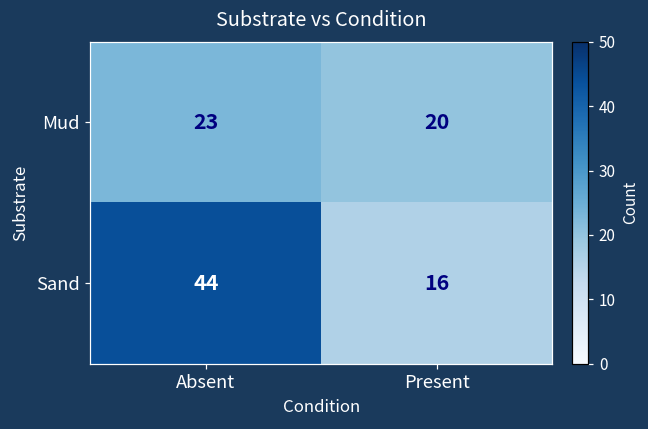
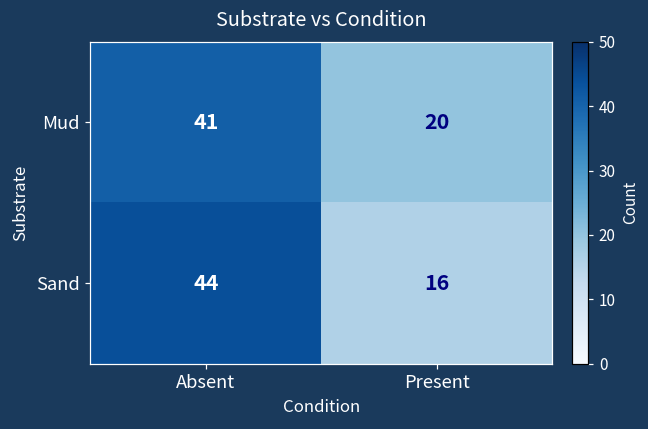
Mud, Absent: 23 -> 41
